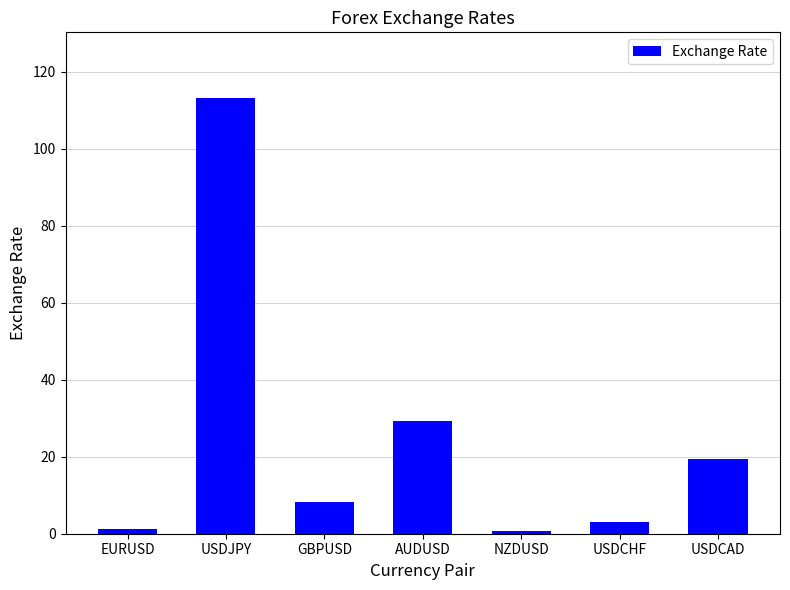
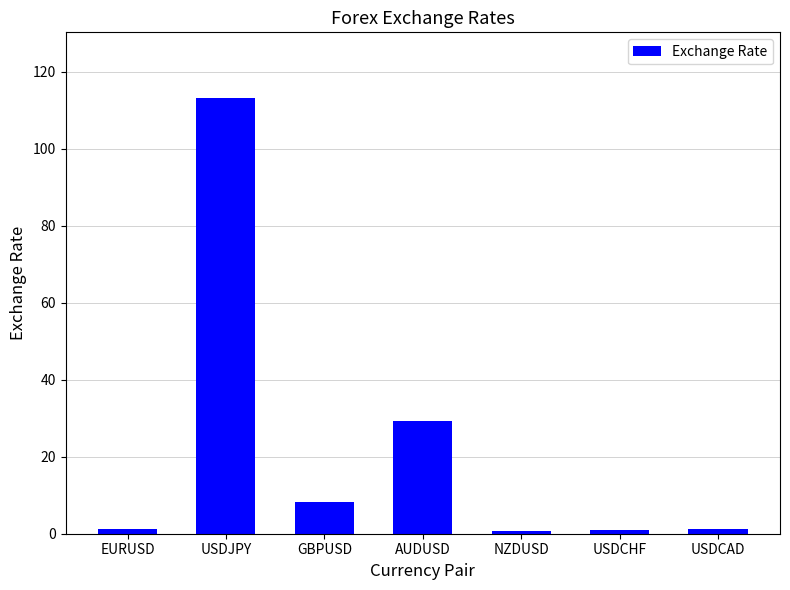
USDCHF: 3 -> 1
USDCAD: 19 -> 1
